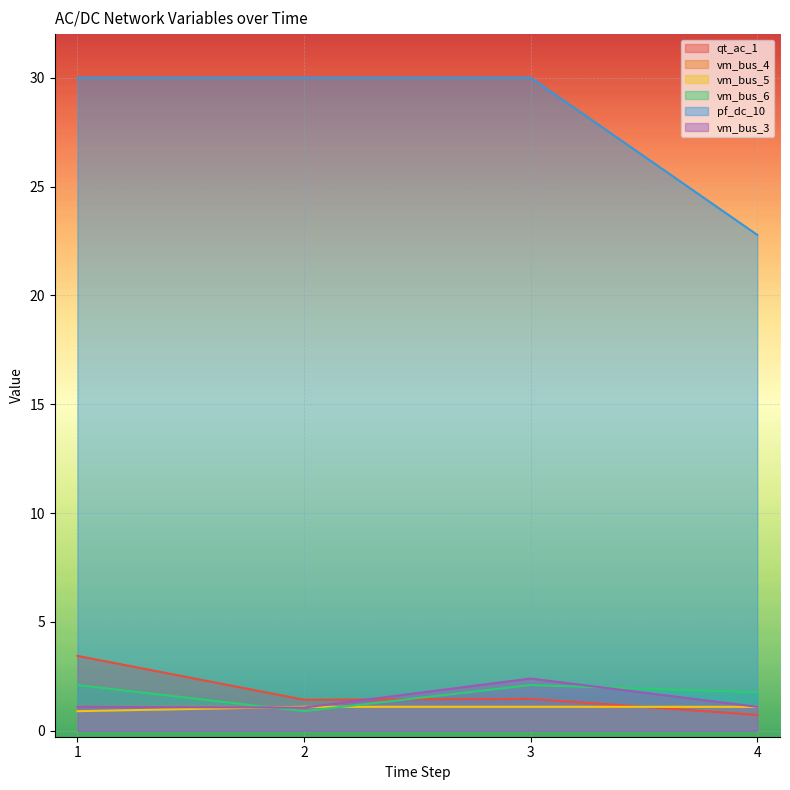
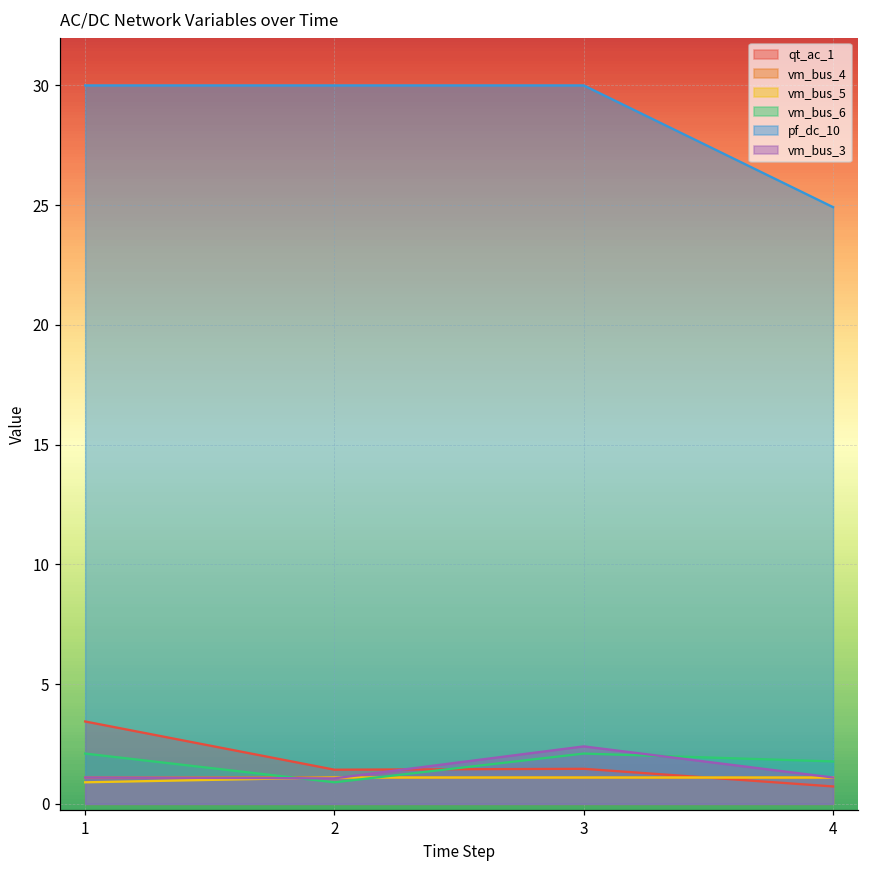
pf_dc_10, 4: 22.8 -> 24.9
